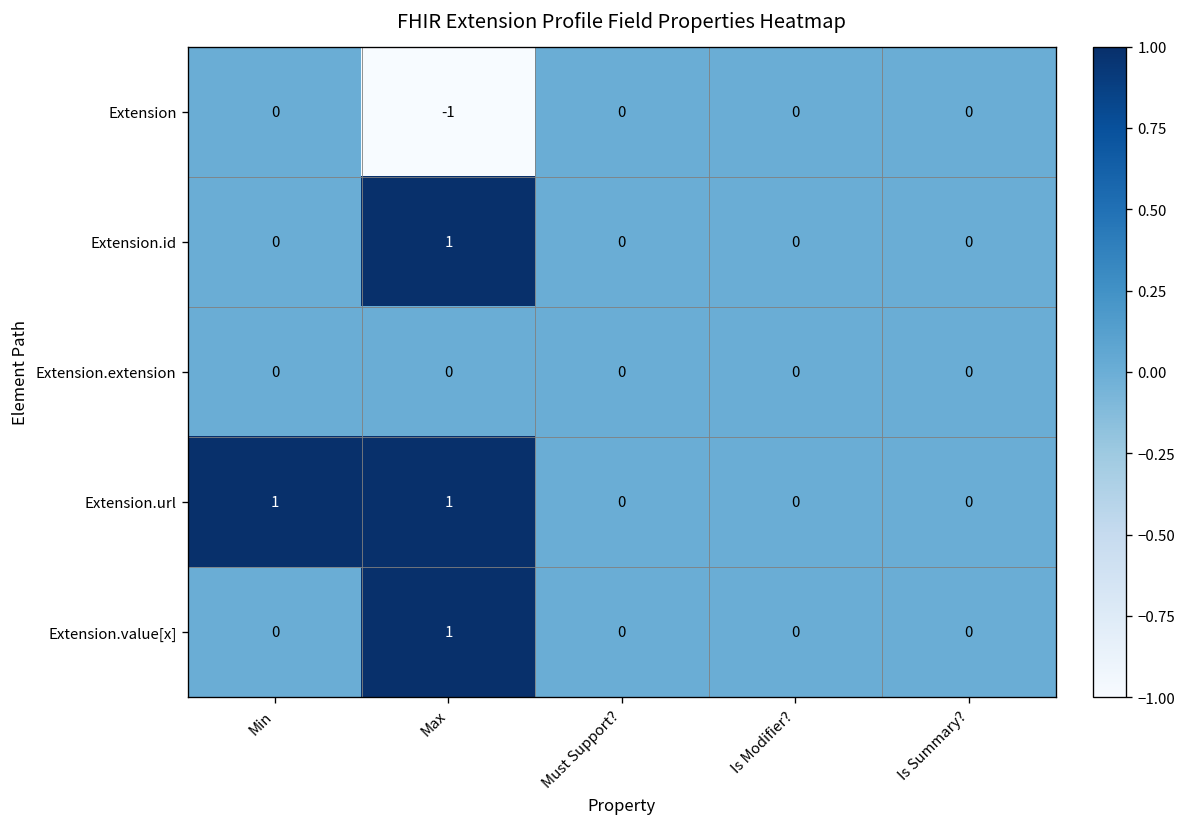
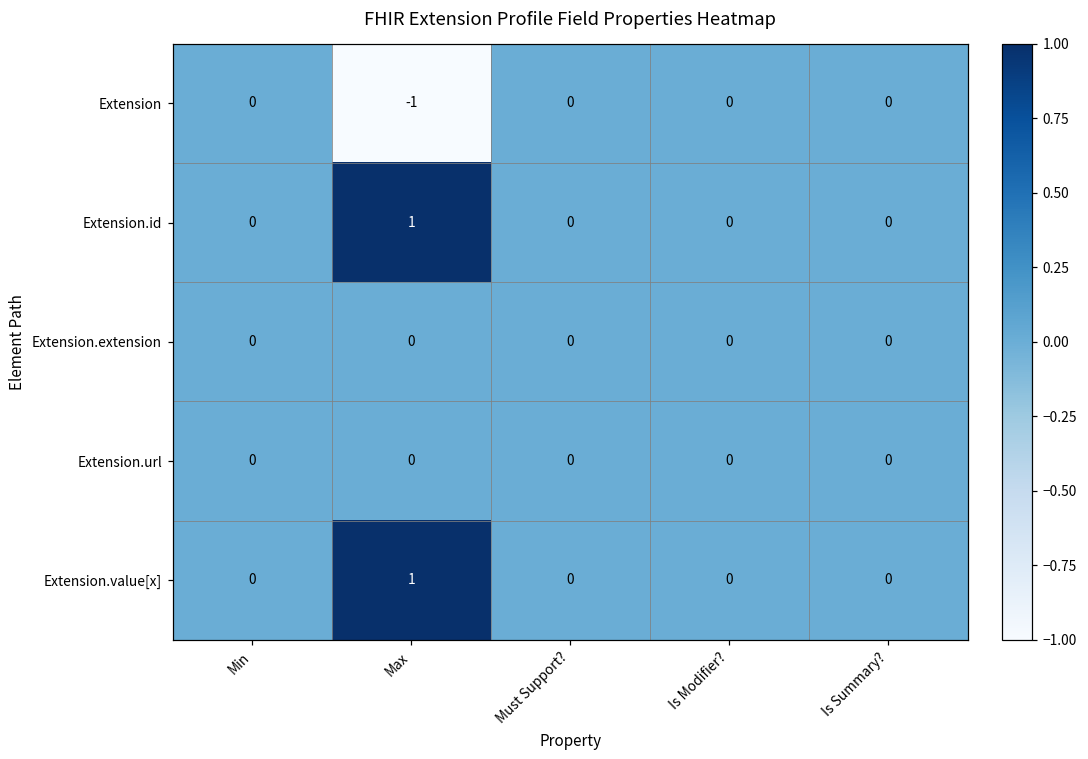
Extension.url, Min: 1 -> 0
Extension.url, Max: 1 -> 0
